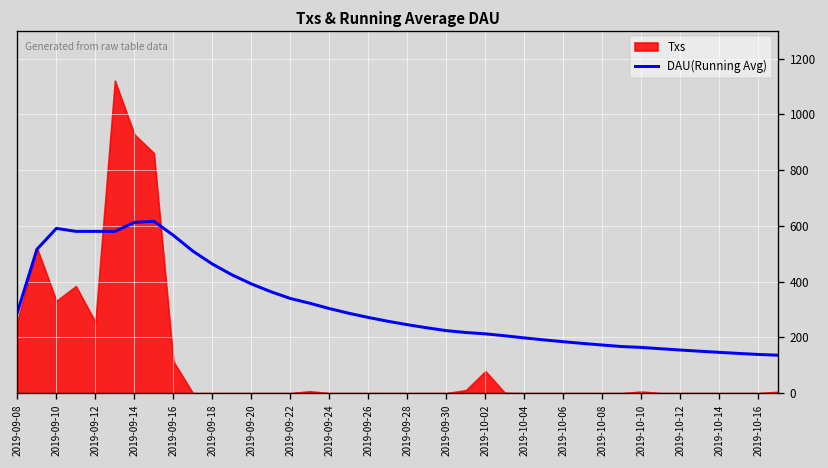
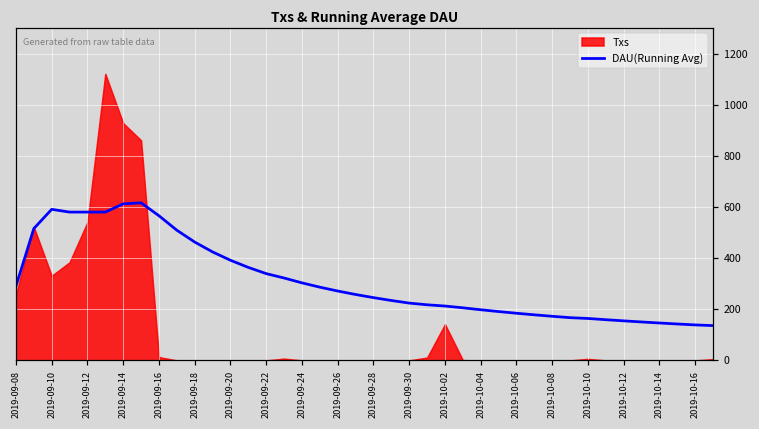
Txs, 2019-09-12: 260 -> 540
Txs, 2019-09-16: 110 -> 10
Txs, 2019-10-02: 80 -> 140
